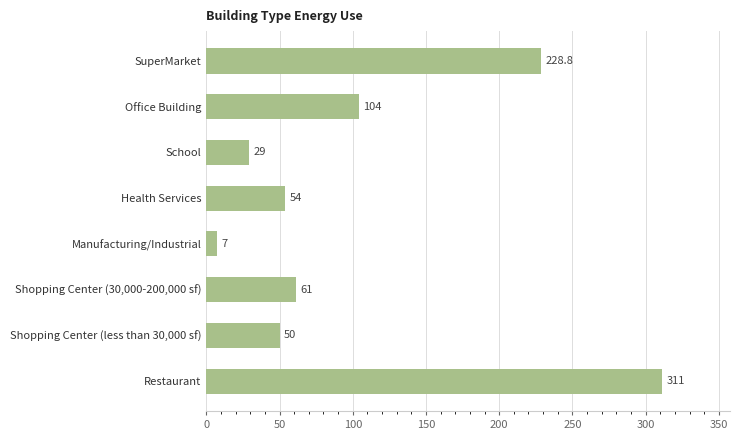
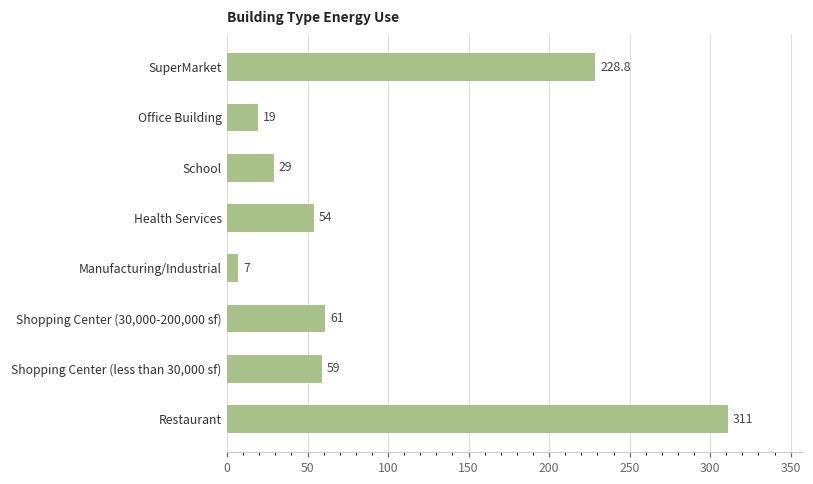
Office Building: 104 -> 19
Shopping Center (less than 30,000 sf): 50 -> 59
